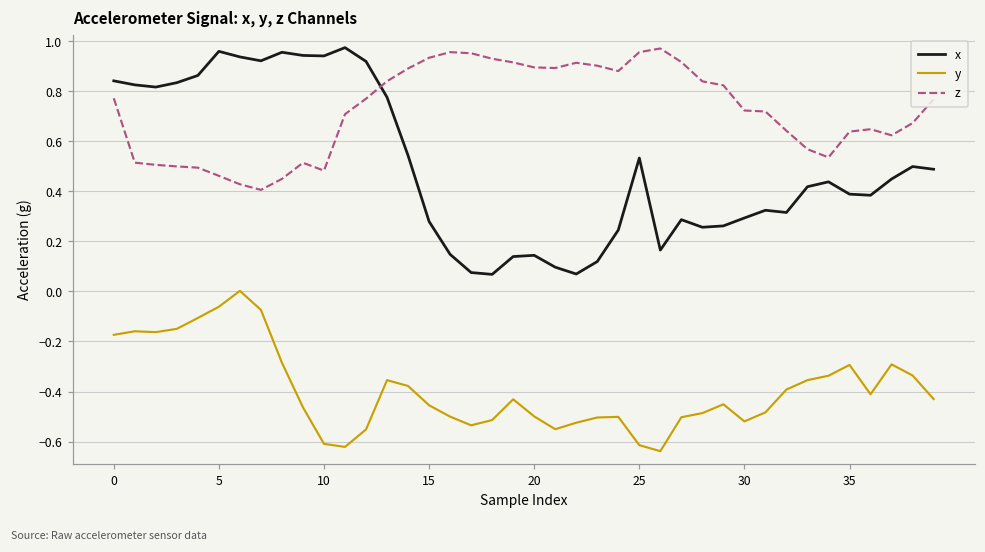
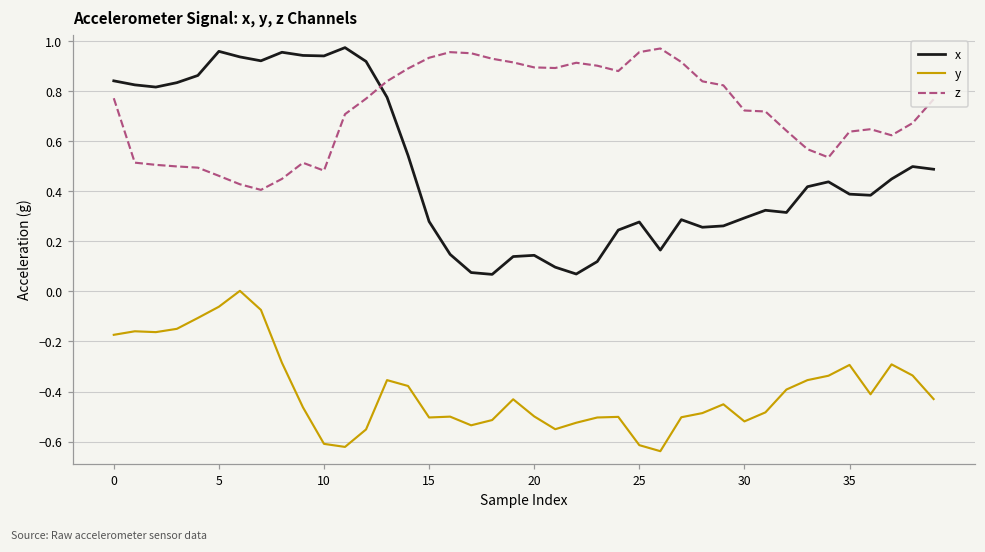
y, 15: -0.46 -> -0.50
x, 25: 0.53 -> 0.28
